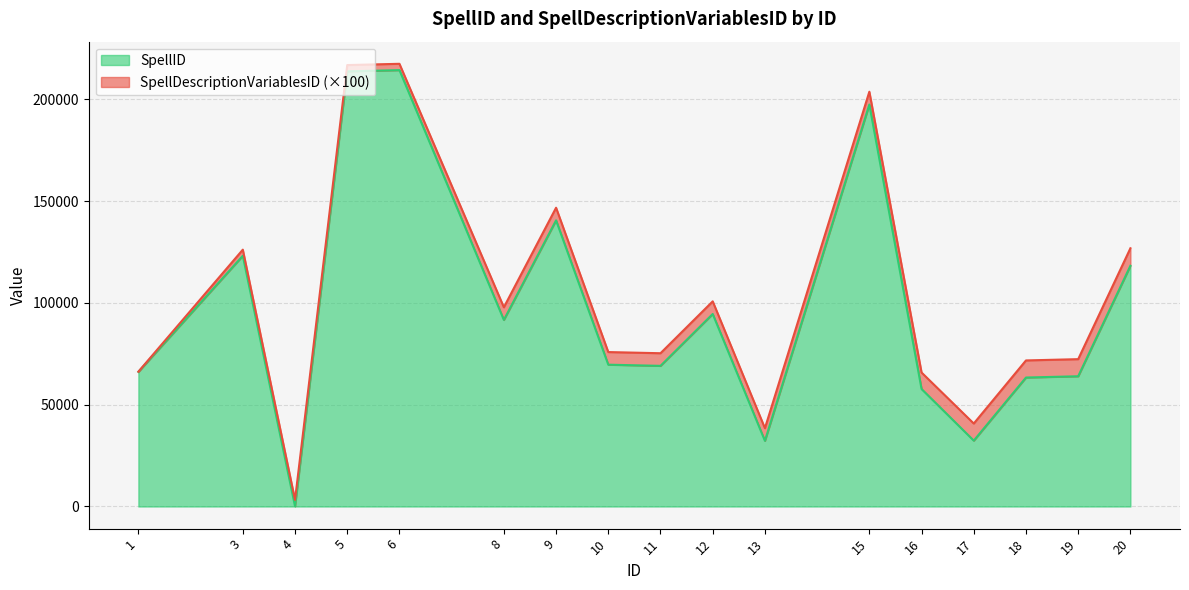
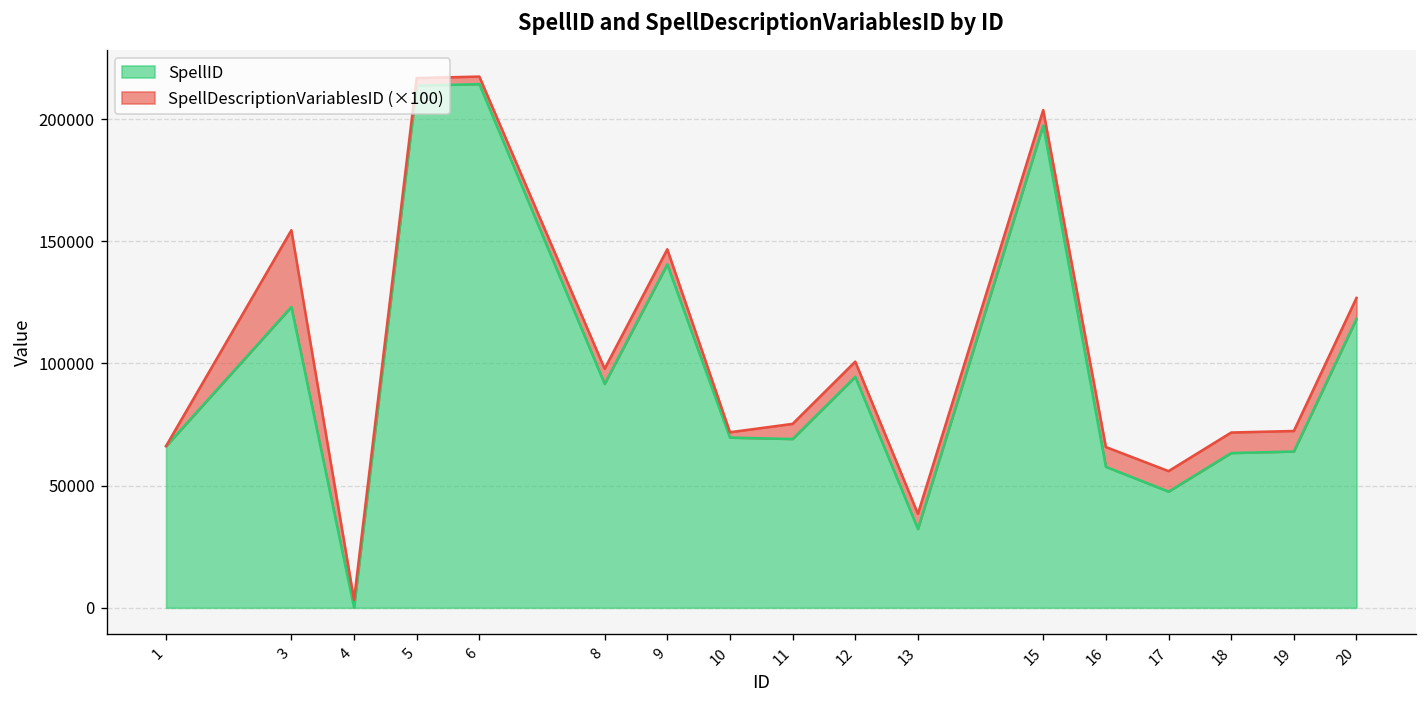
SpellDescriptionVariablesID (×100), 3: 3000 -> 31000
SpellDescriptionVariablesID (×100), 10: 6000 -> 2000
SpellID, 17: 32000 -> 48000
